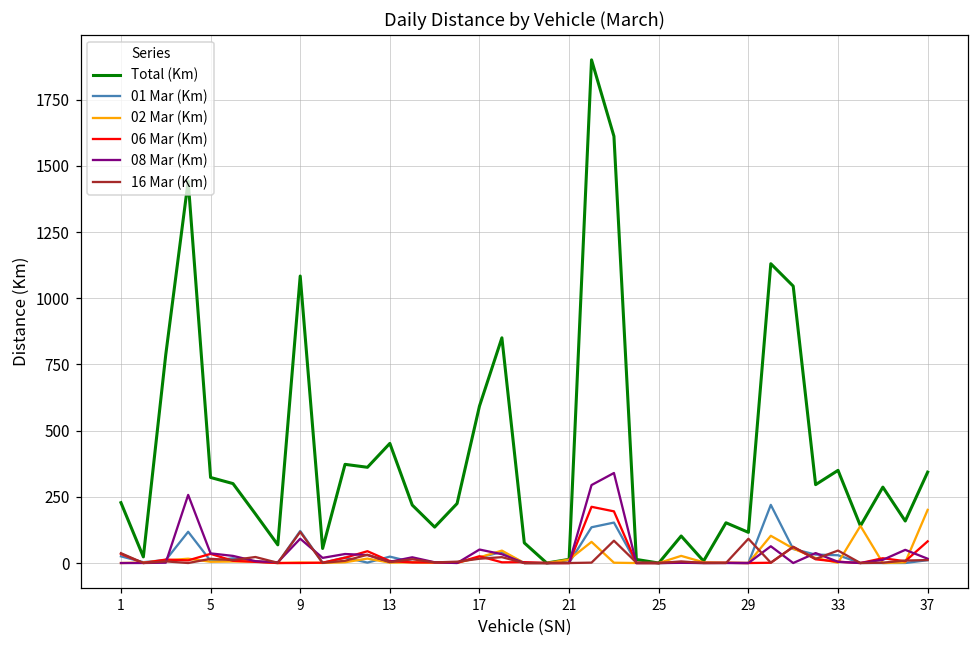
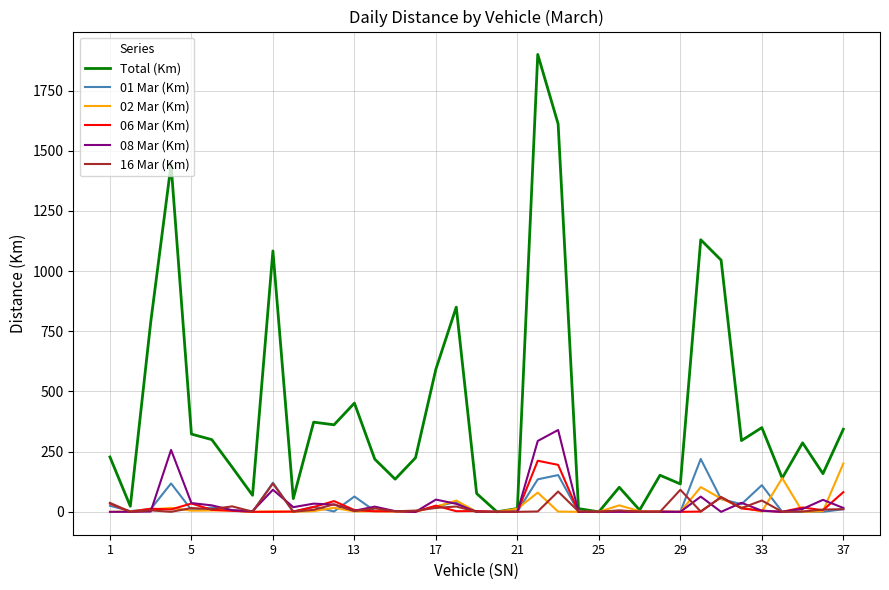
01 Mar (Km), 13: 20 -> 60
01 Mar (Km), 33: 30 -> 110
